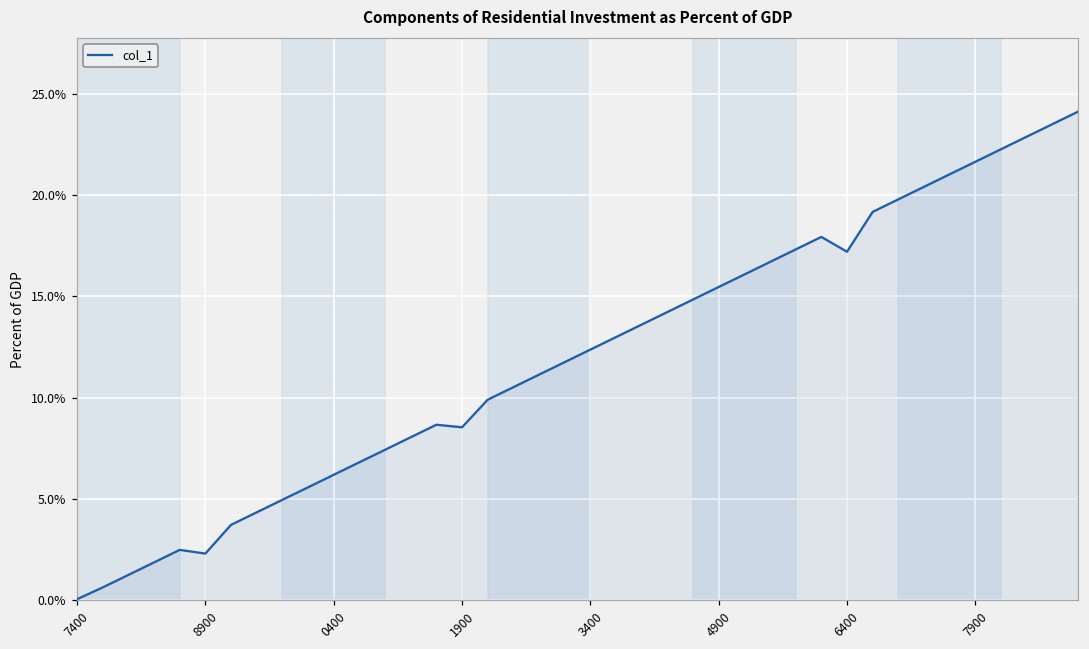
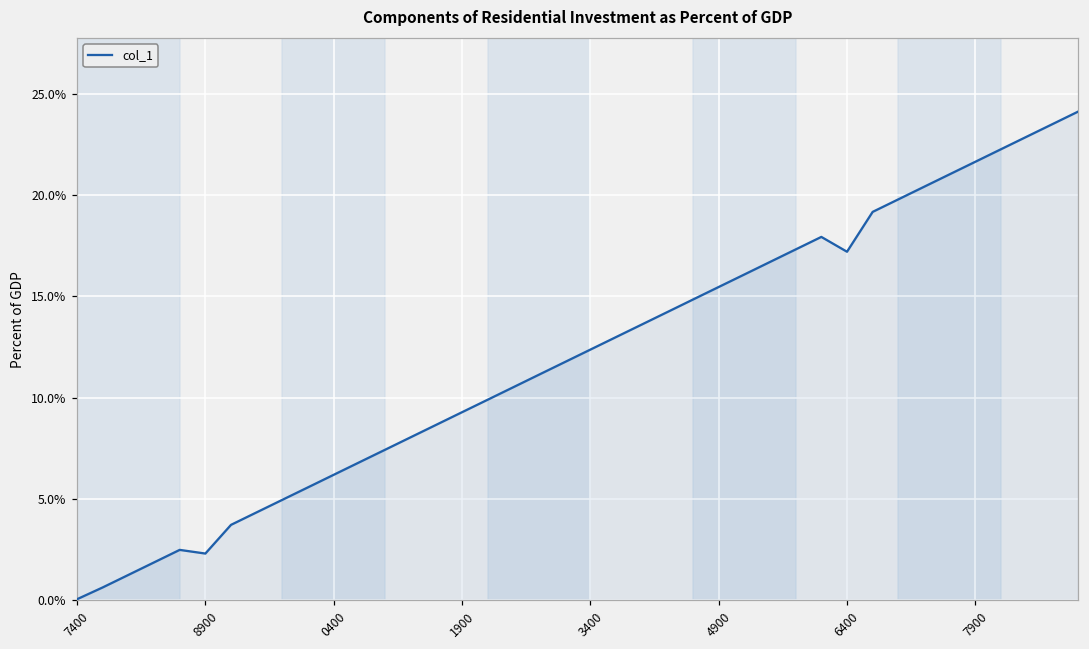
1900: 8.5% -> 9.3%
